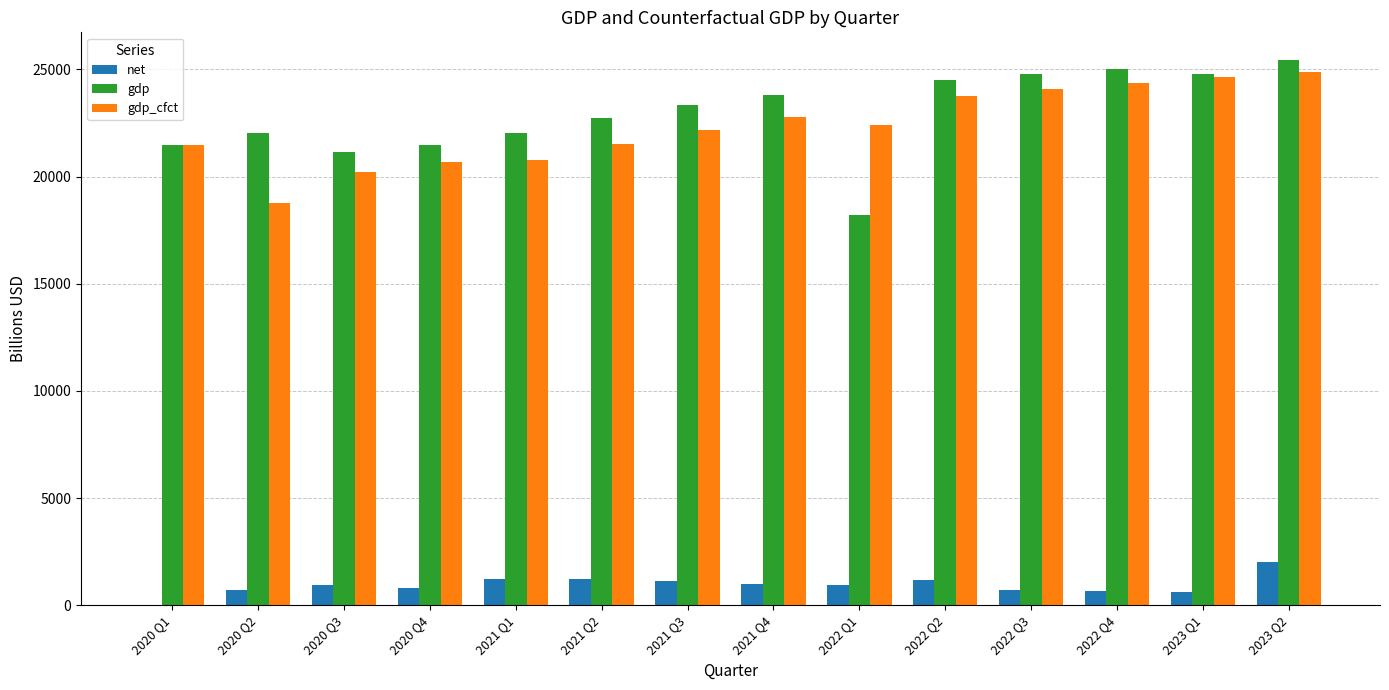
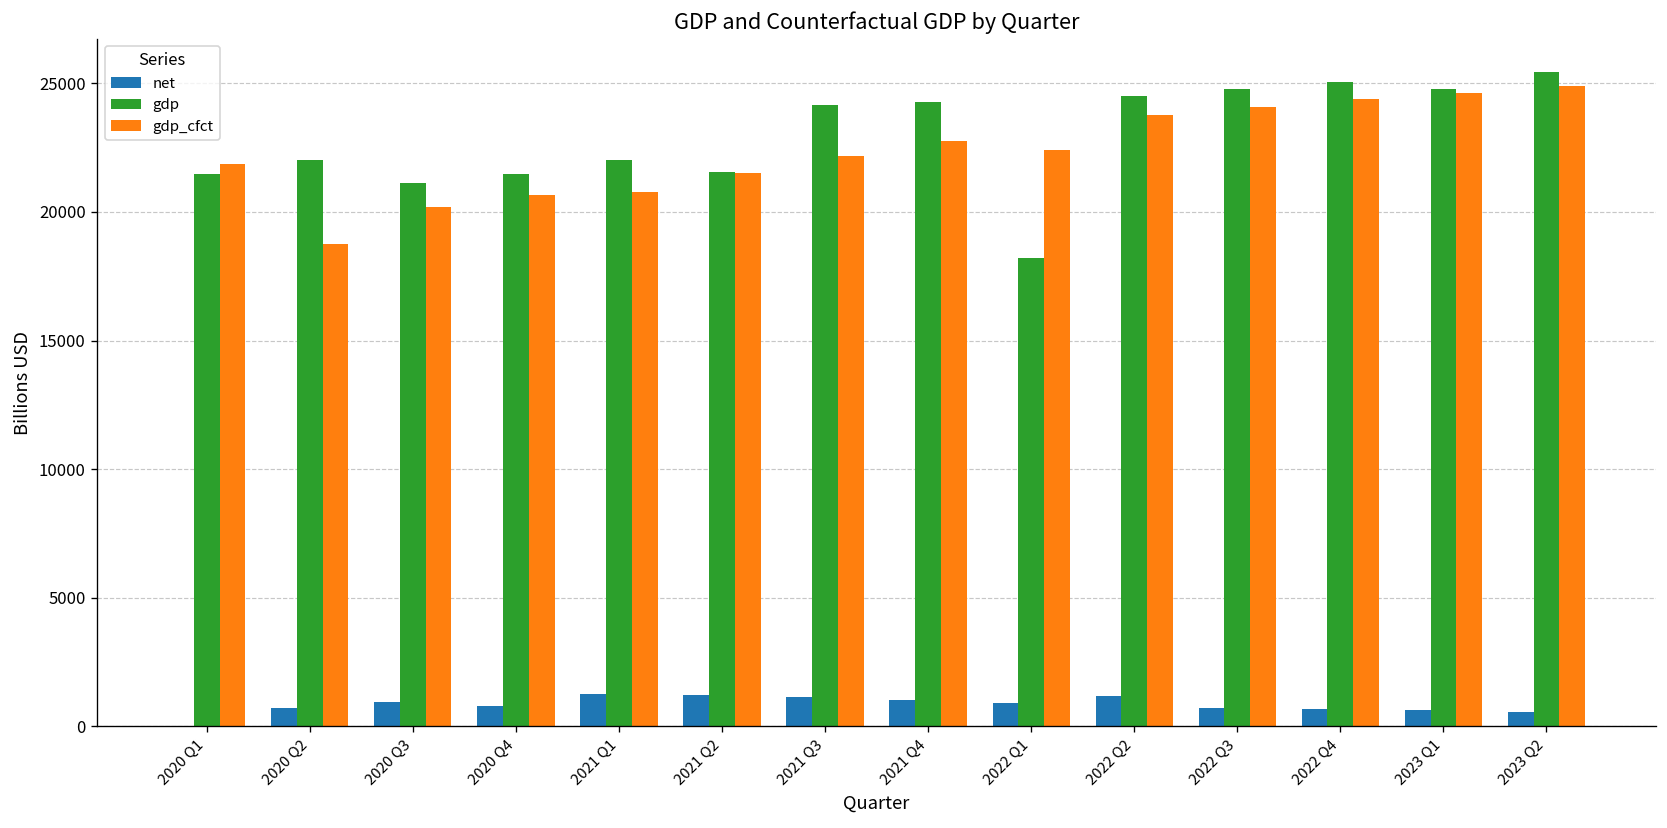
gdp_cfct, 2020 Q1: 21500 -> 21900
gdp, 2021 Q2: 22700 -> 21600
gdp, 2021 Q3: 23300 -> 24100
gdp, 2021 Q4: 23800 -> 24300
net, 2023 Q2: 2000 -> 600
